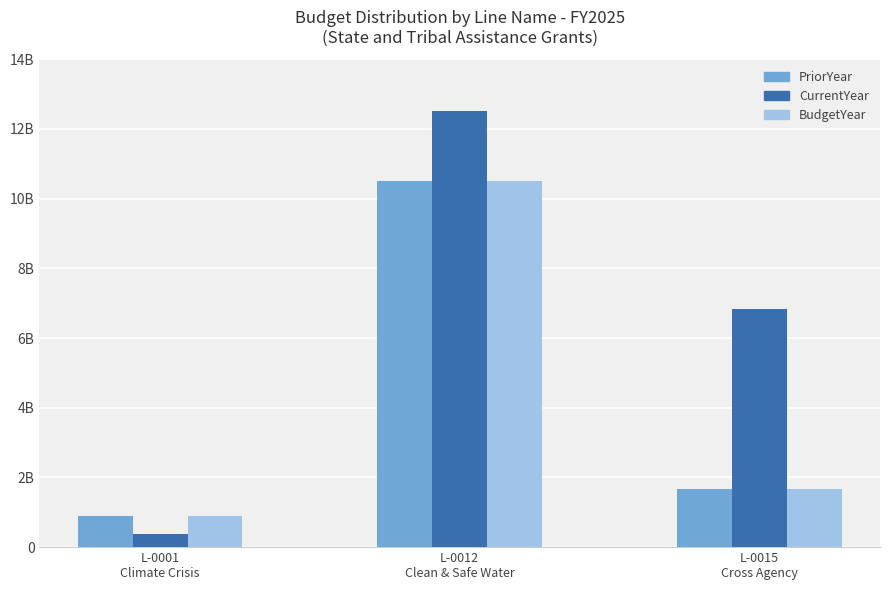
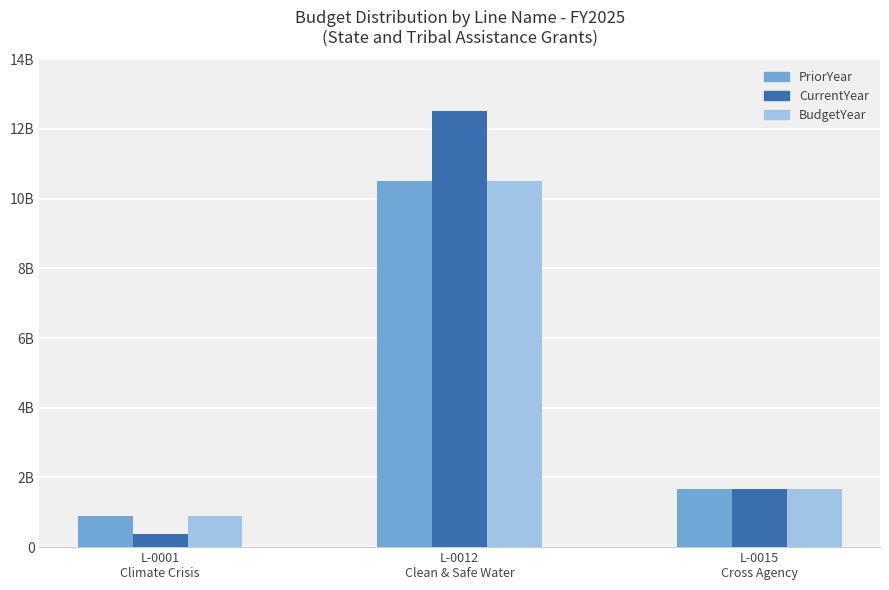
CurrentYear, L-0015 Cross Agency: 6800000000 -> 1700000000
